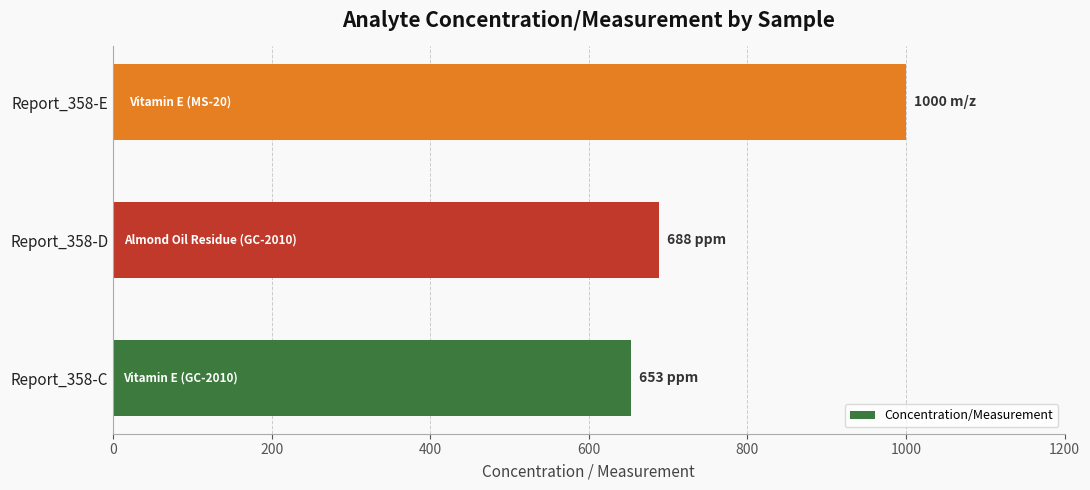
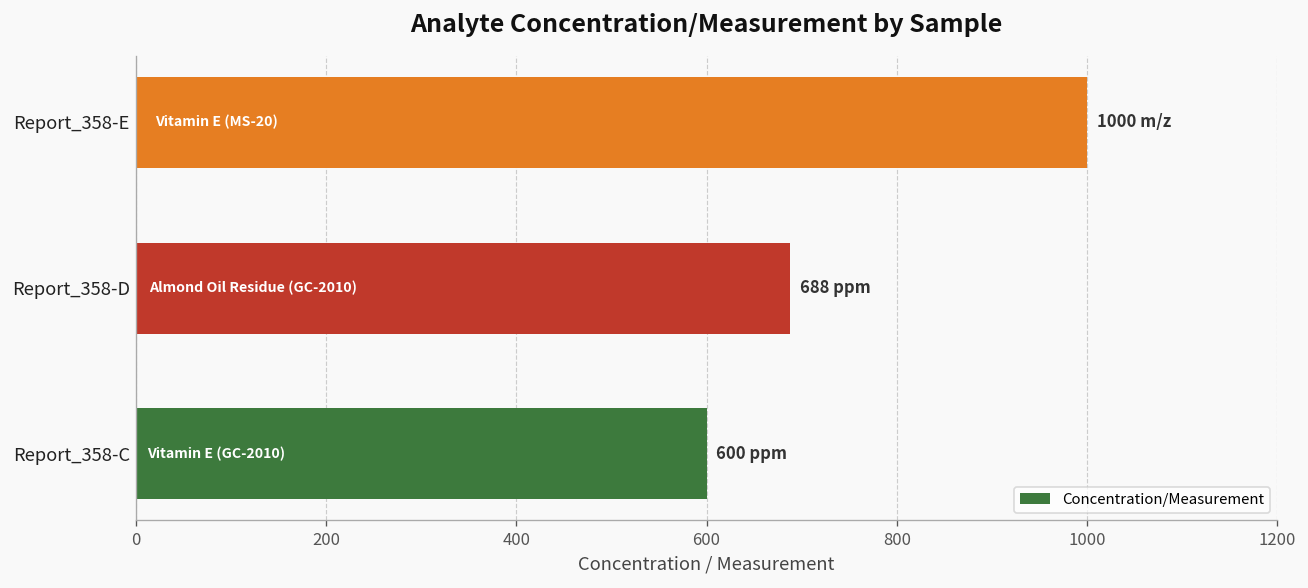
Report_358-C: 653 -> 600
